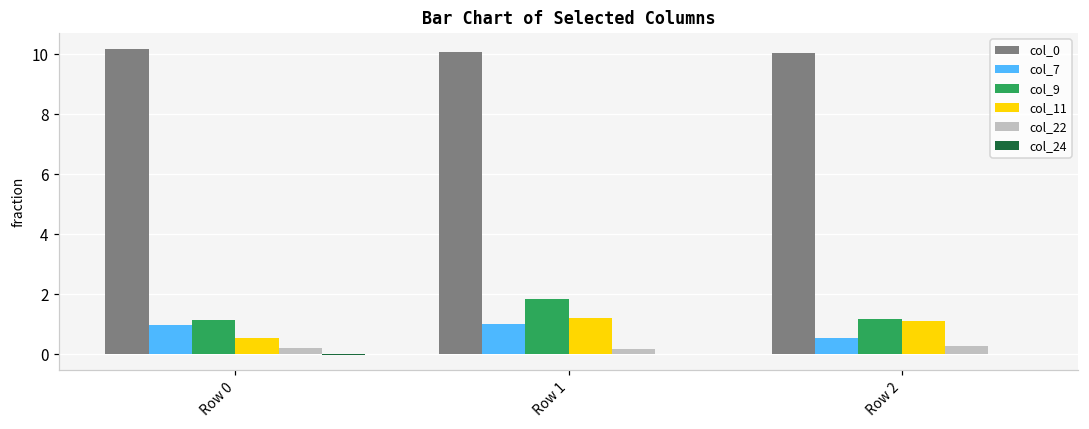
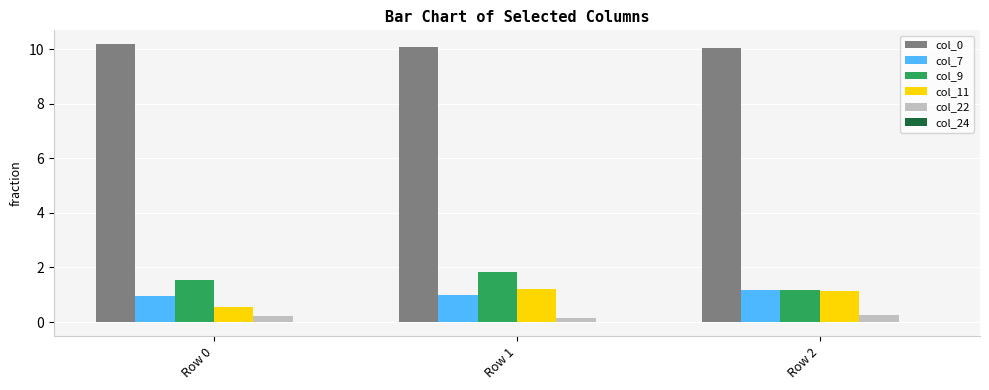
col_9, Row 0: 1.1 -> 1.5
col_7, Row 2: 0.5 -> 1.2
